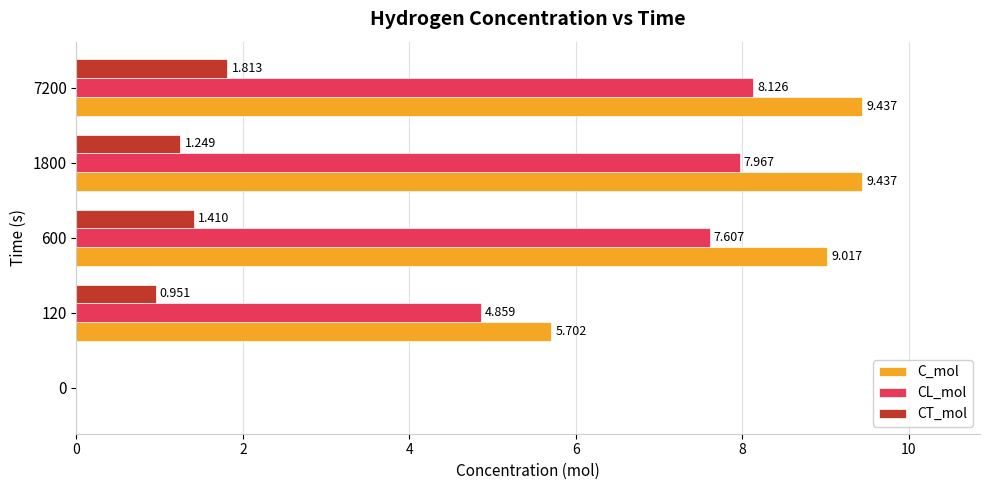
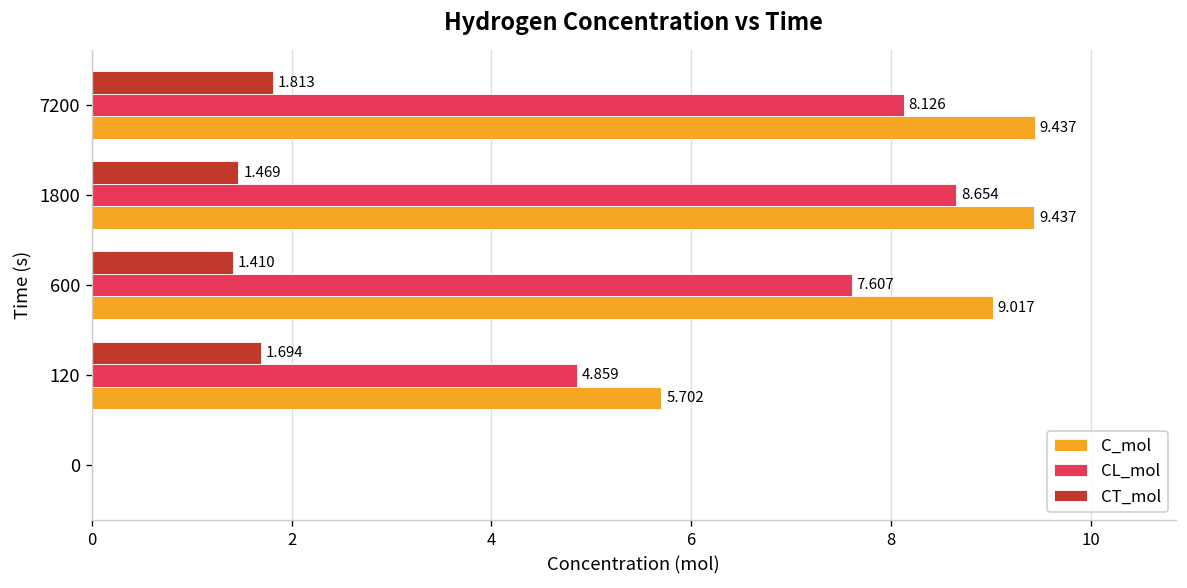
CT_mol, 1800: 1.249 -> 1.469
CL_mol, 1800: 7.967 -> 8.654
CT_mol, 120: 0.951 -> 1.694
